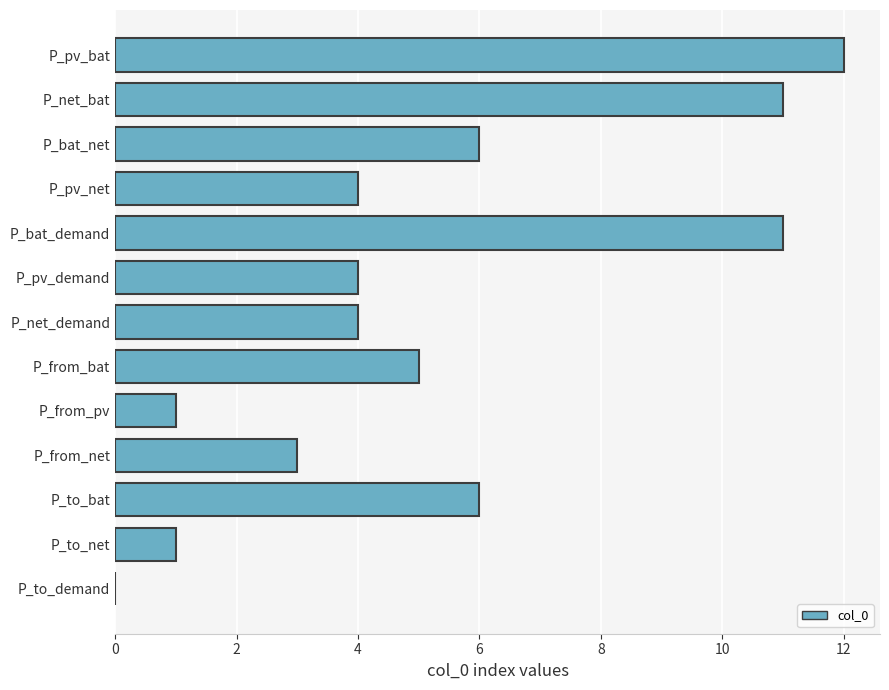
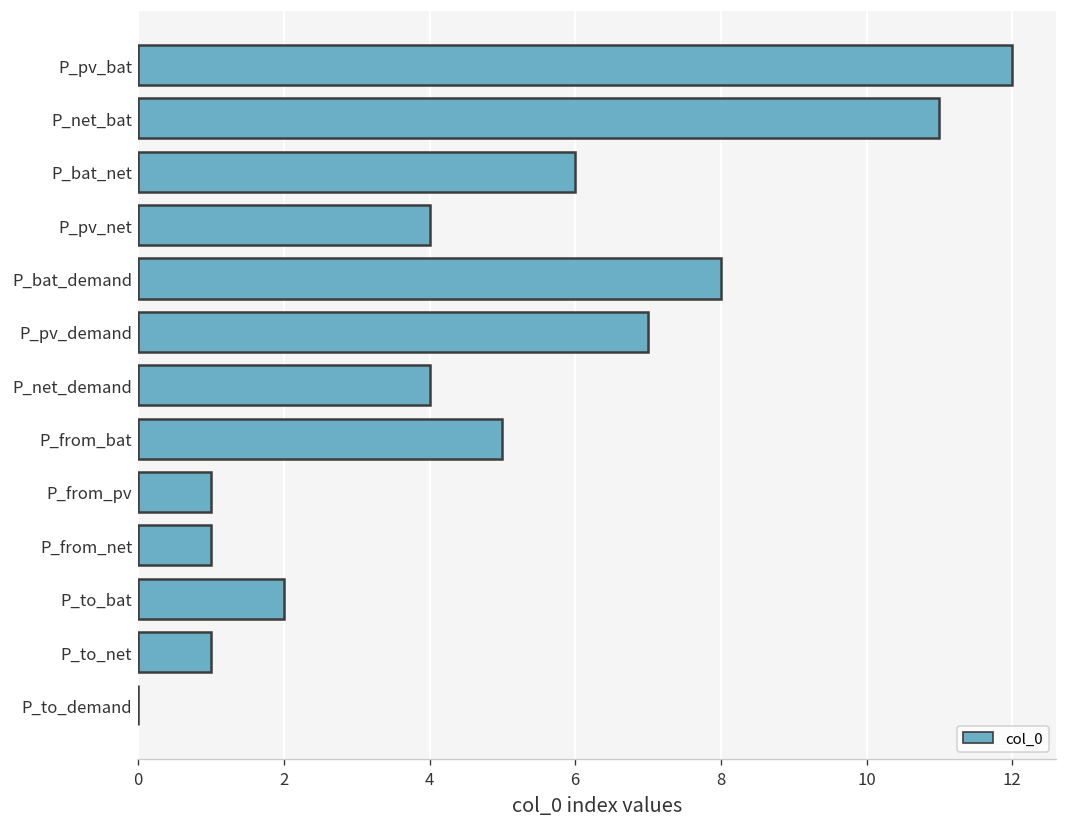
P_bat_demand: 11 -> 8
P_pv_demand: 4 -> 7
P_from_net: 3 -> 1
P_to_bat: 6 -> 2
